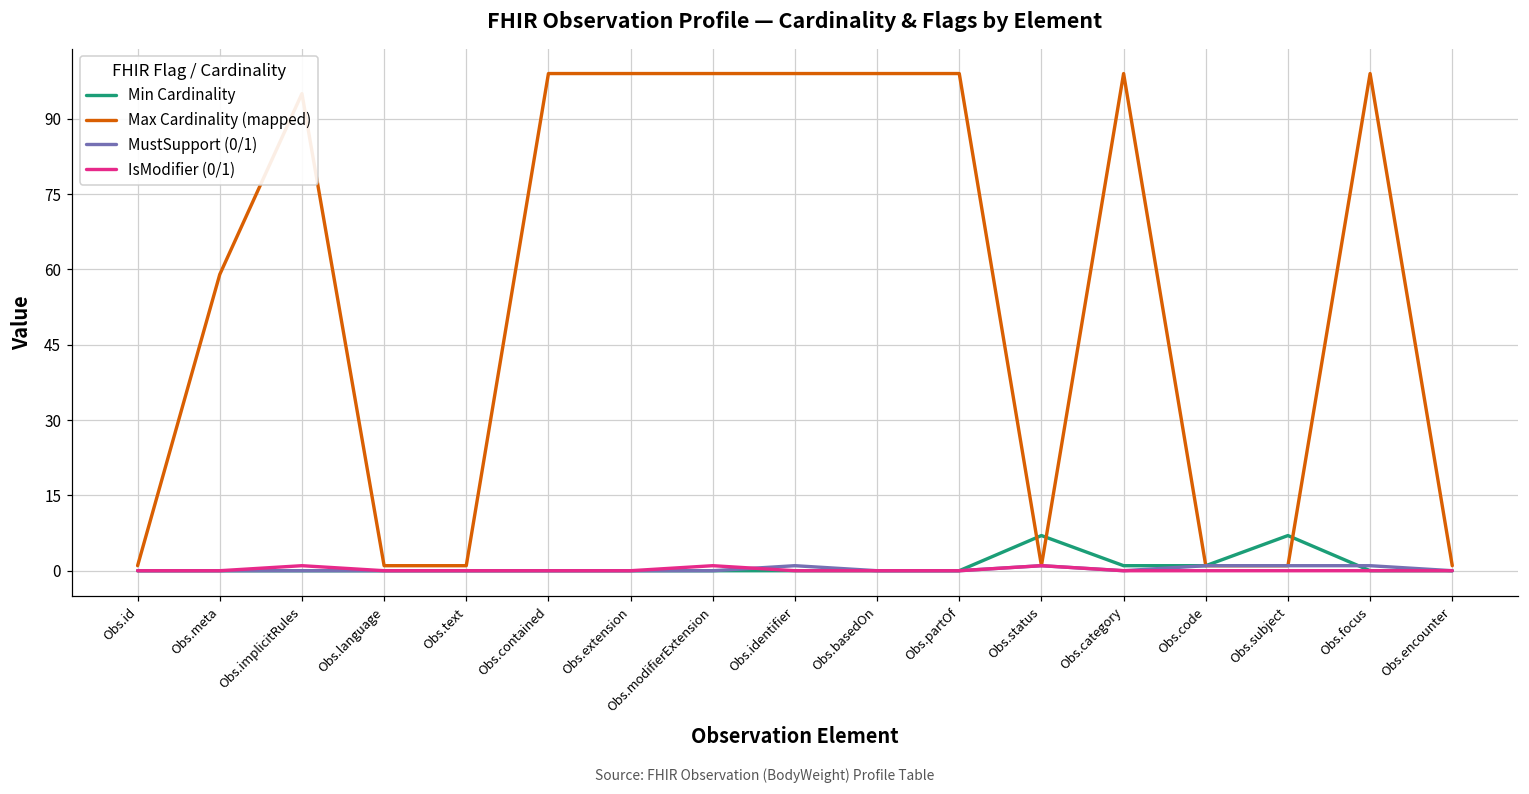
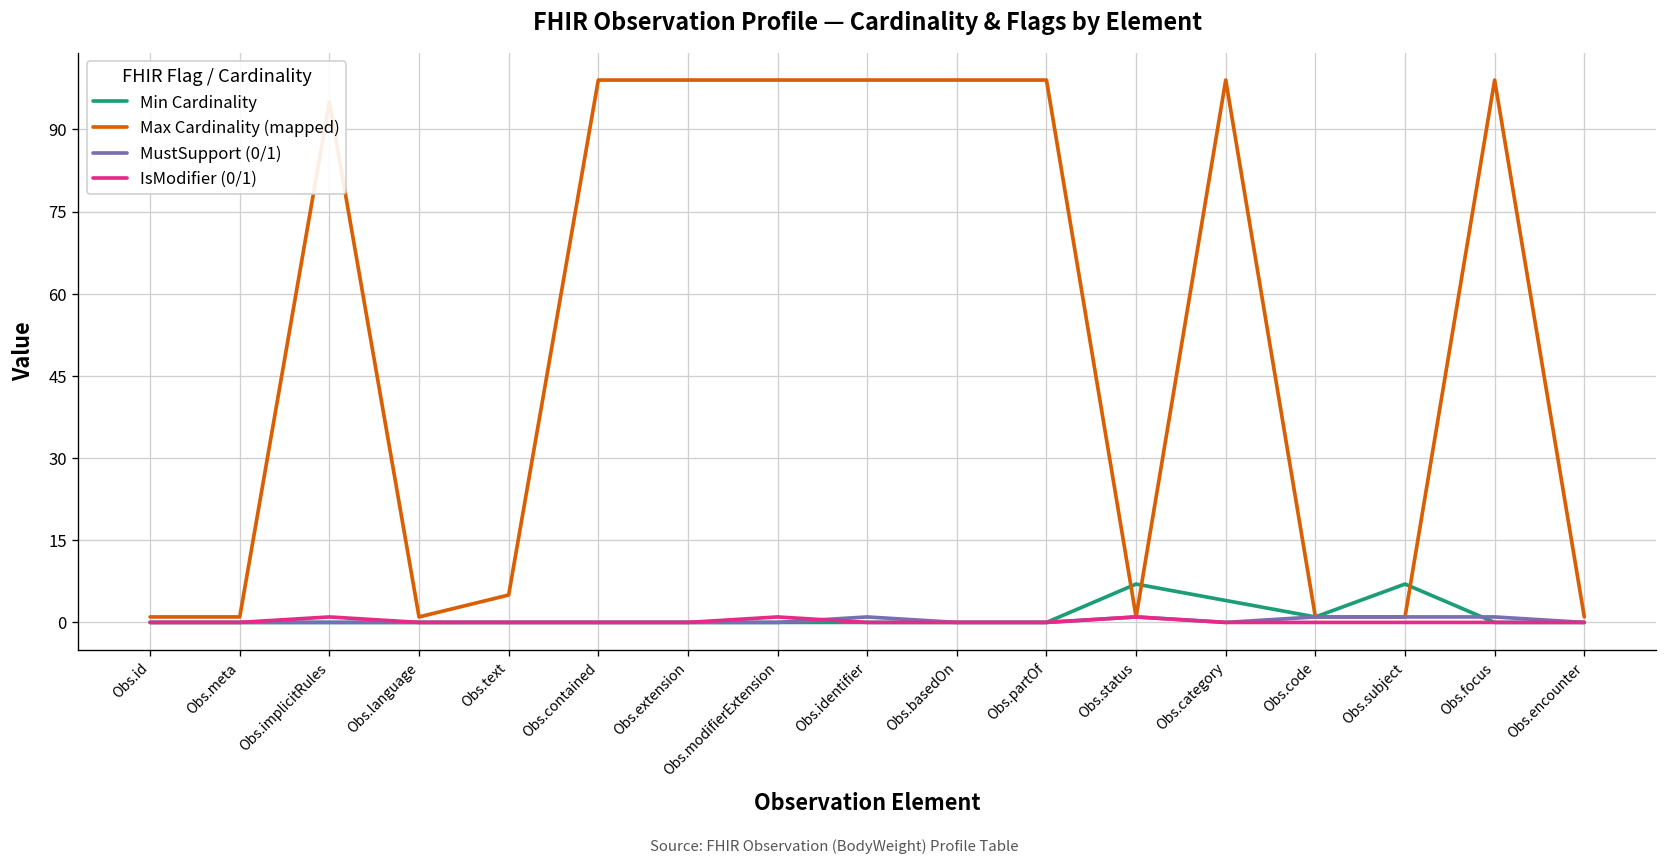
Max Cardinality (mapped), Obs.meta: 59 -> 1
Max Cardinality (mapped), Obs.text: 1 -> 5
Min Cardinality, Obs.category: 1 -> 4
